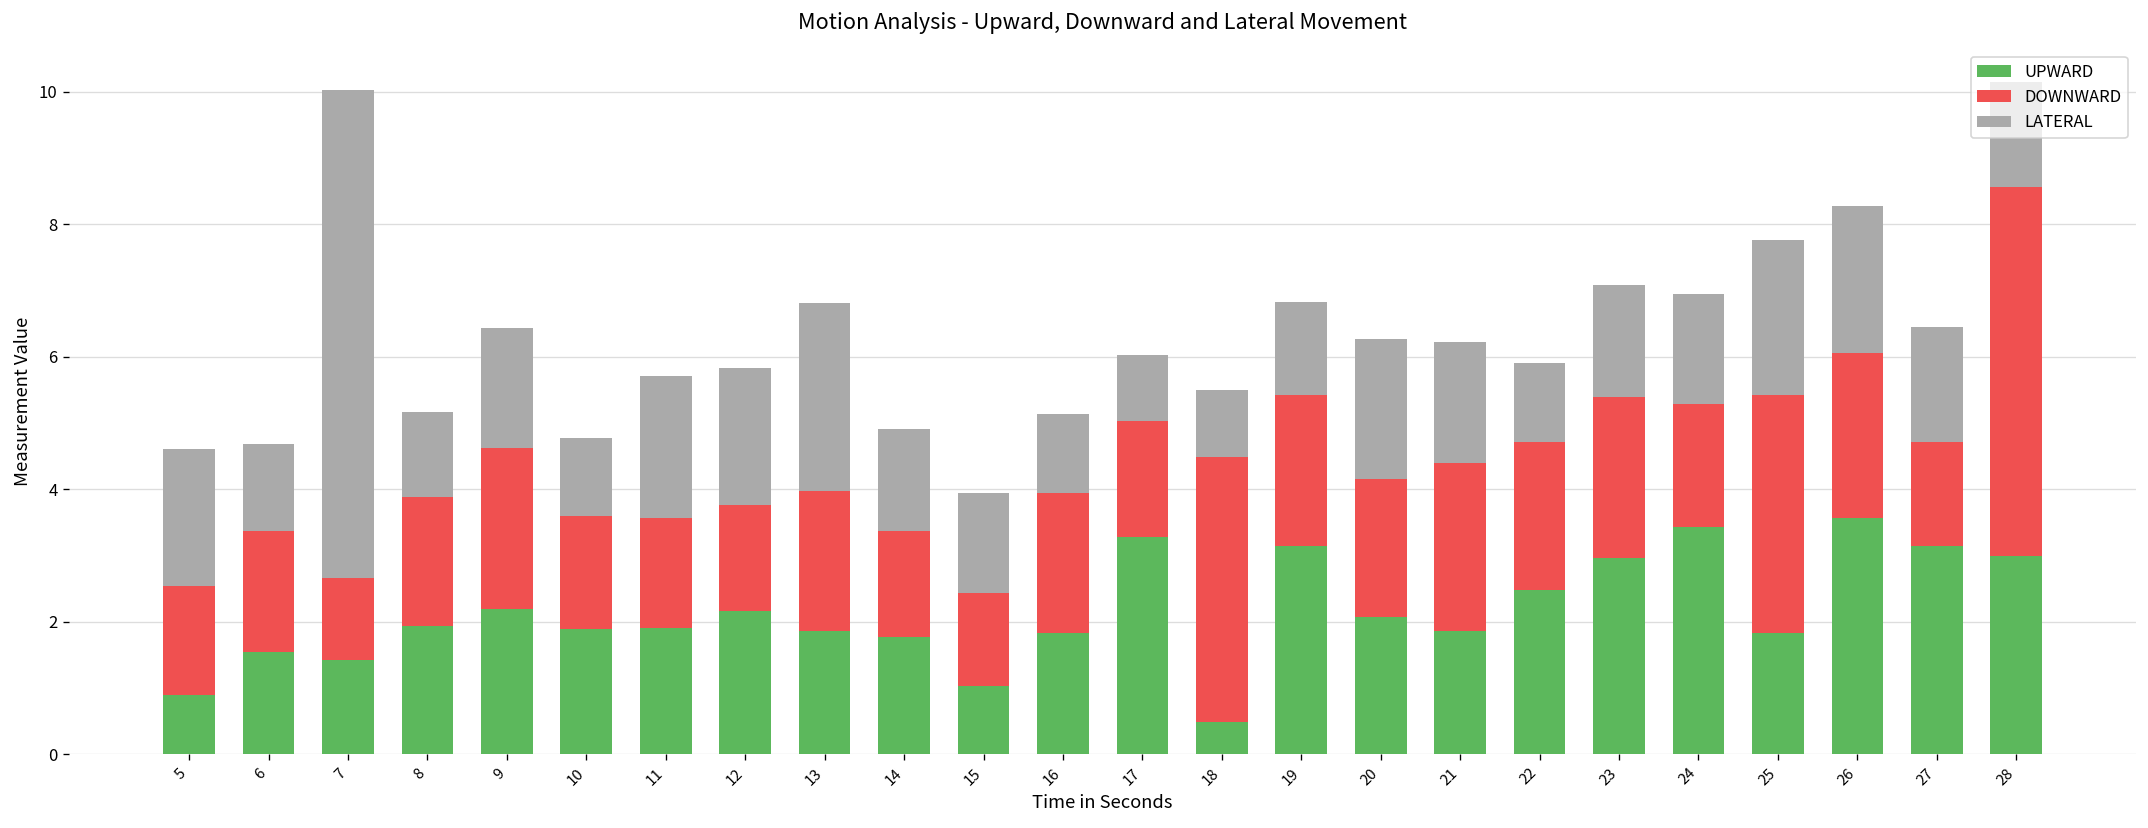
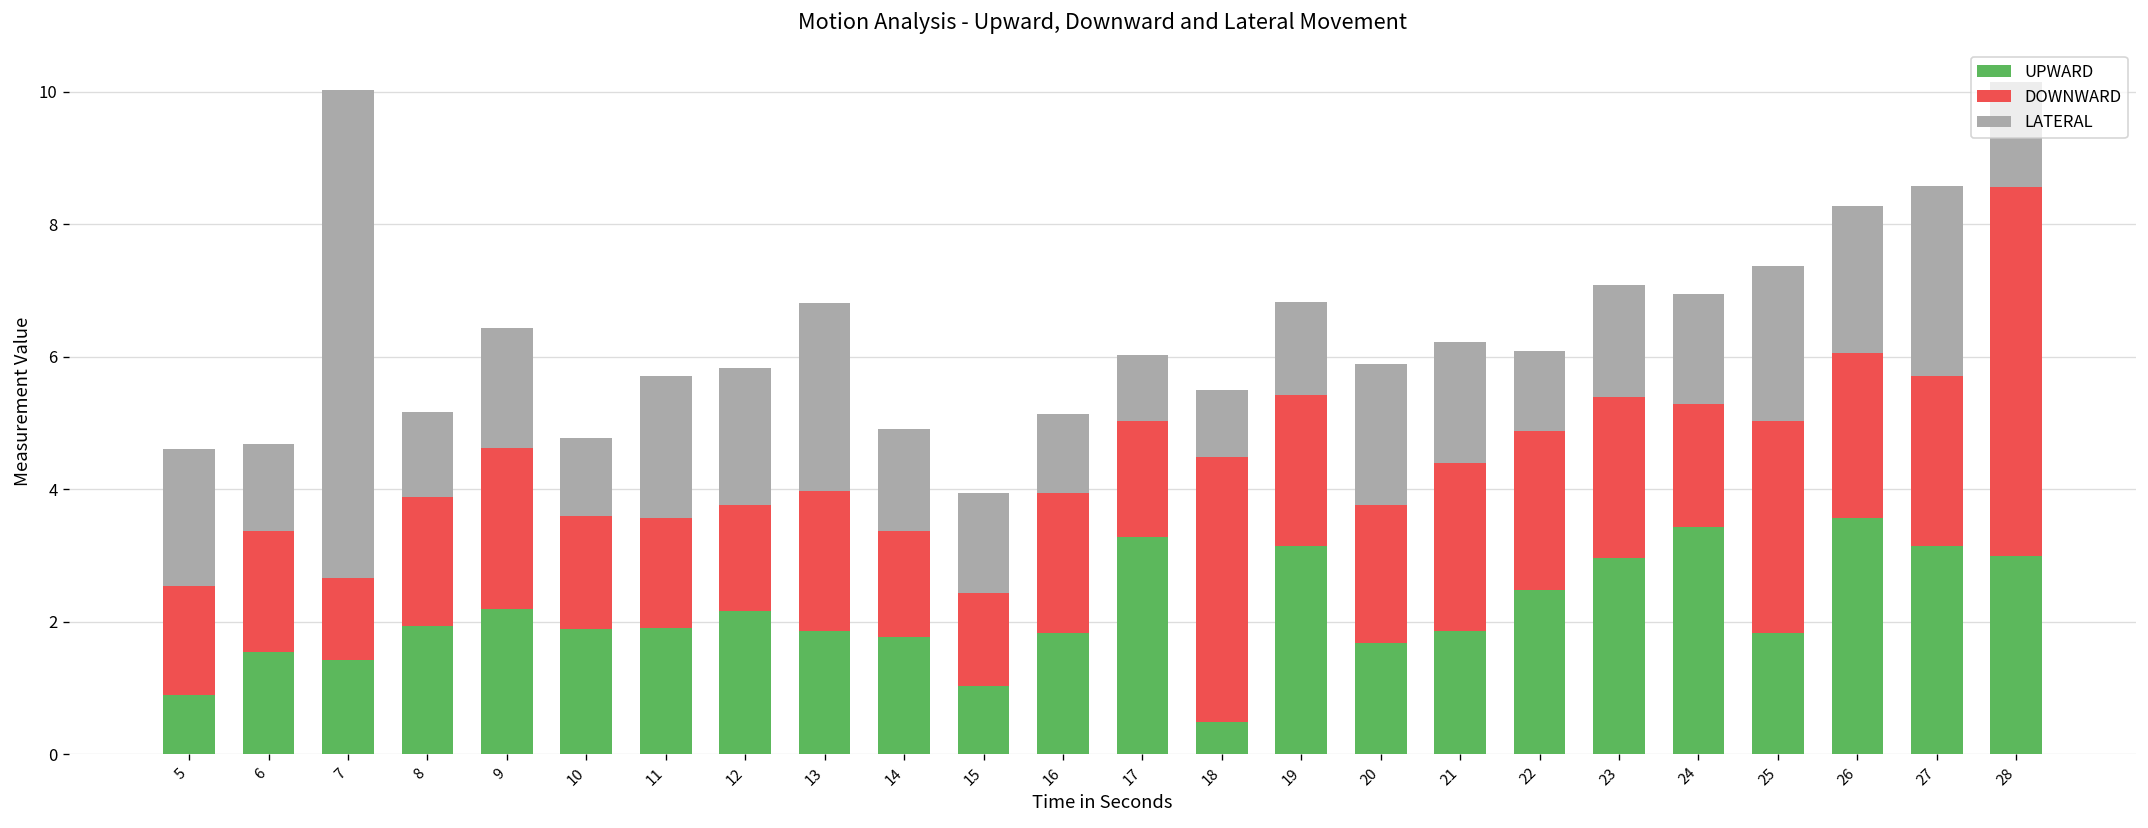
UPWARD, 20: 2.1 -> 1.7
DOWNWARD, 22: 2.2 -> 2.4
DOWNWARD, 25: 3.6 -> 3.2
DOWNWARD, 27: 1.6 -> 2.6
LATERAL, 27: 1.7 -> 2.9
